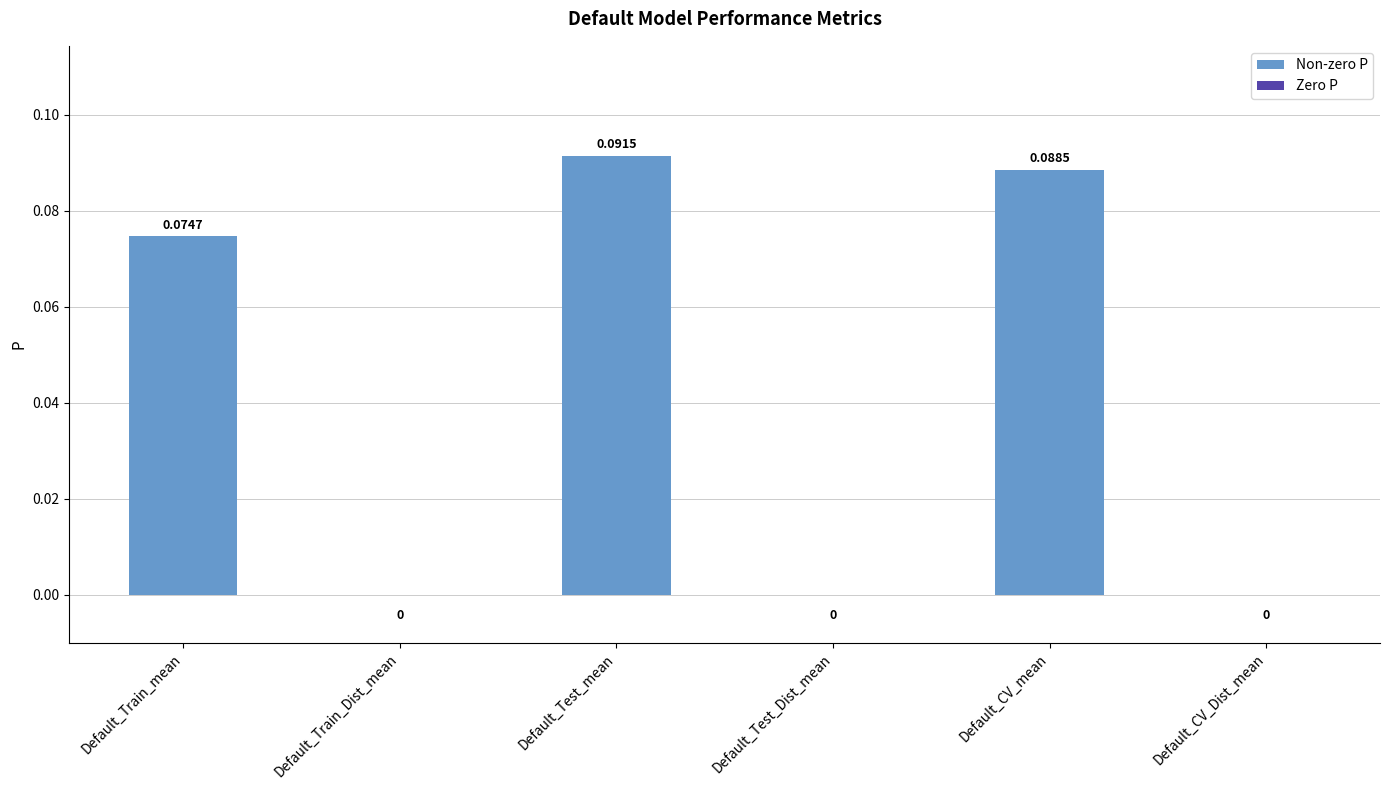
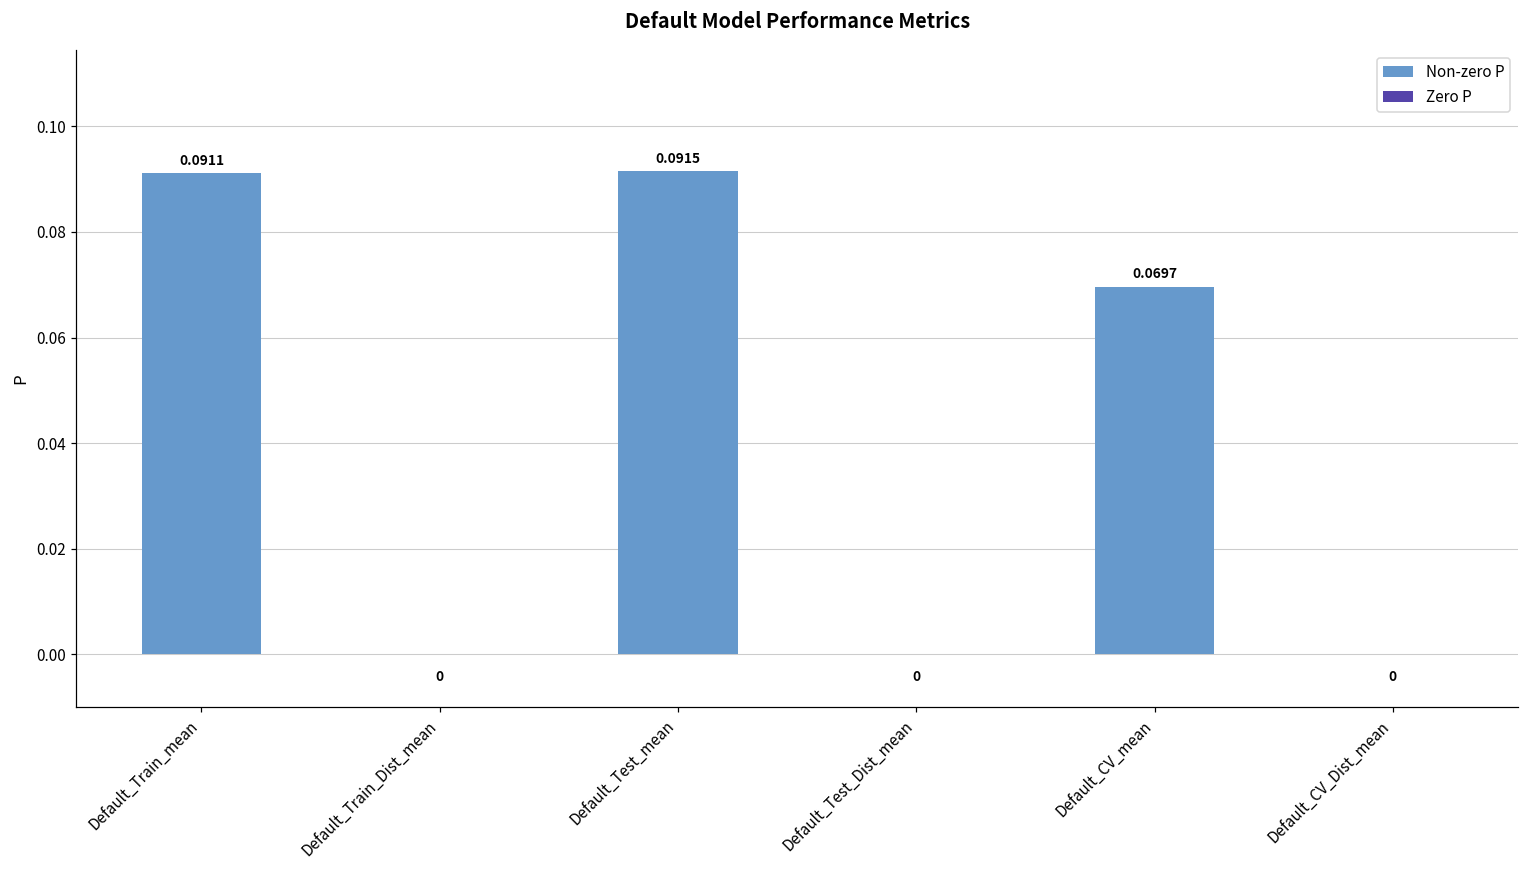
Default_Train_mean: 0.0747 -> 0.0911
Default_CV_mean: 0.0885 -> 0.0697
